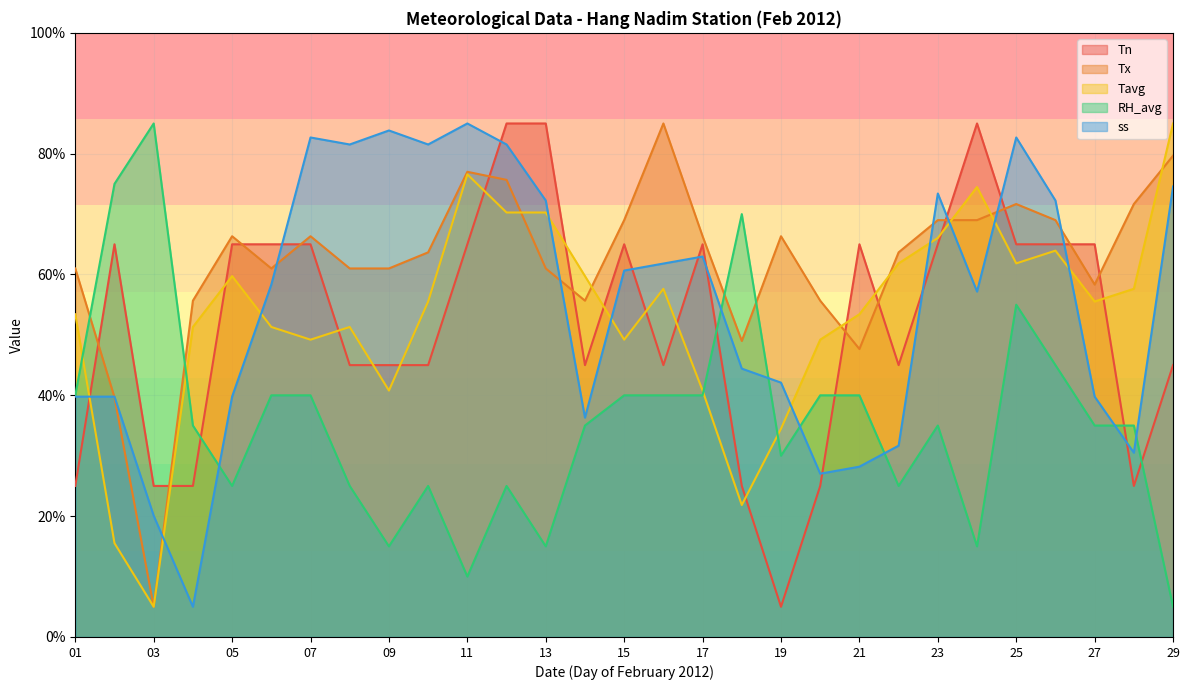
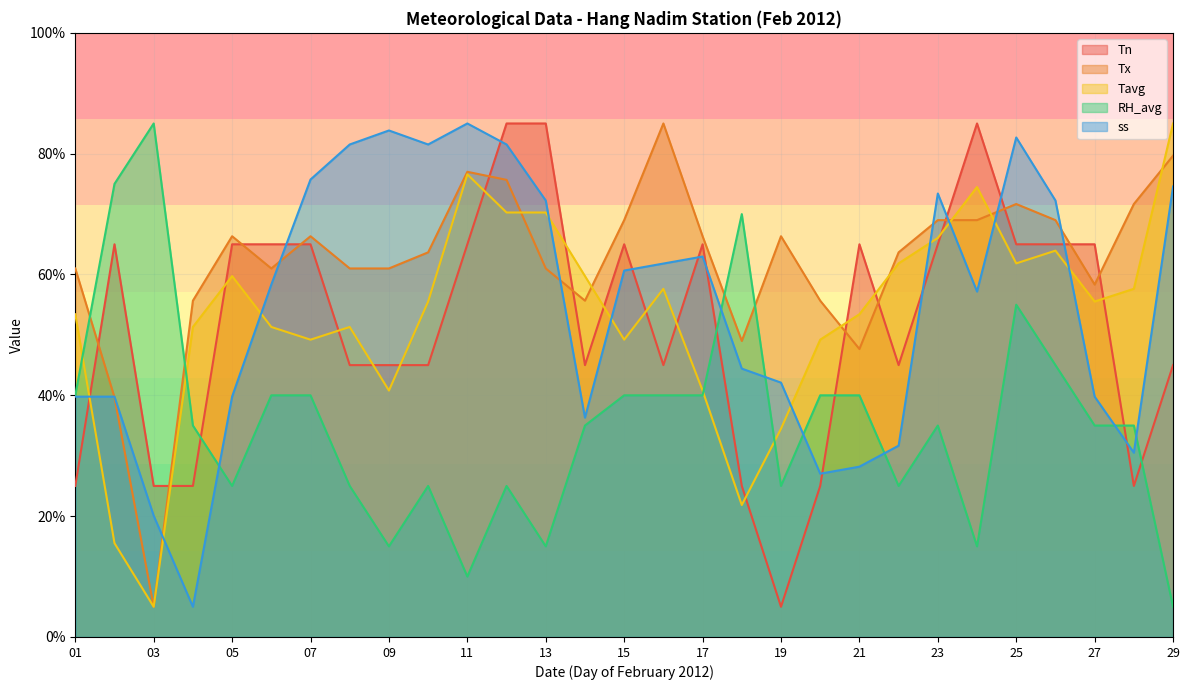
ss, 07: 83% -> 76%
RH_avg, 19: 30% -> 25%
